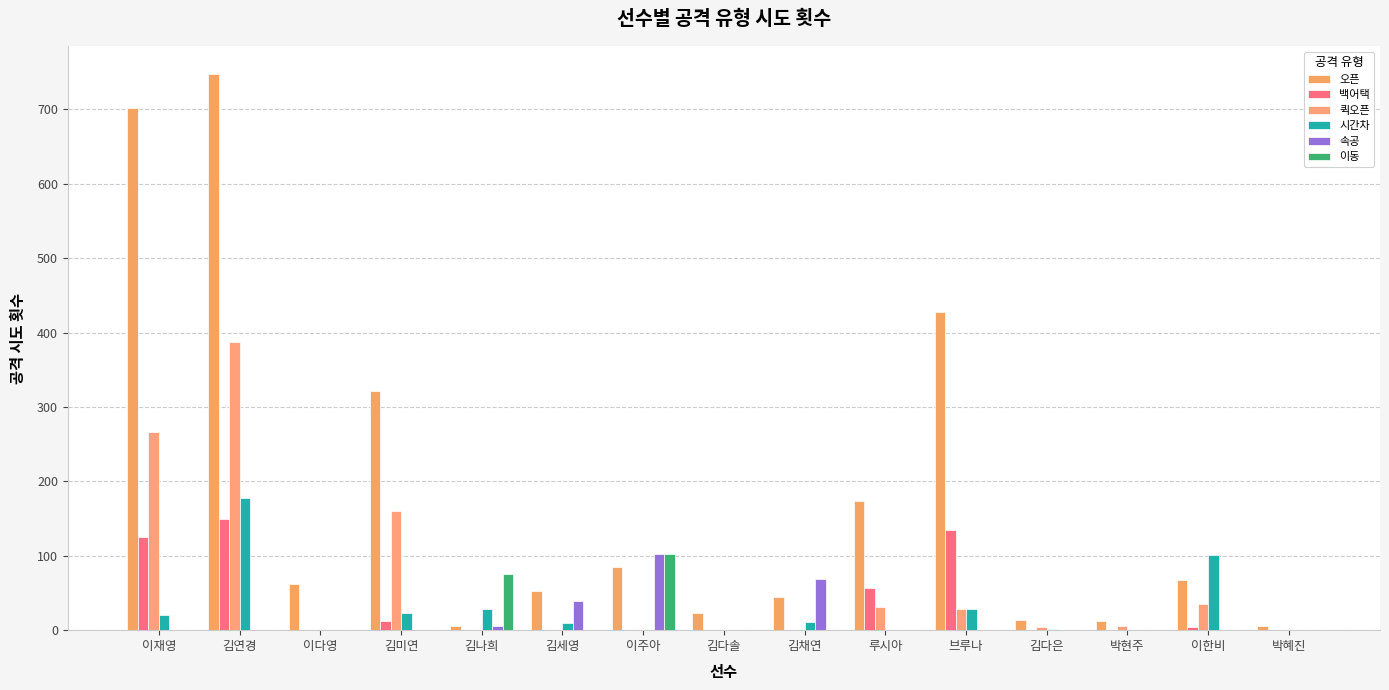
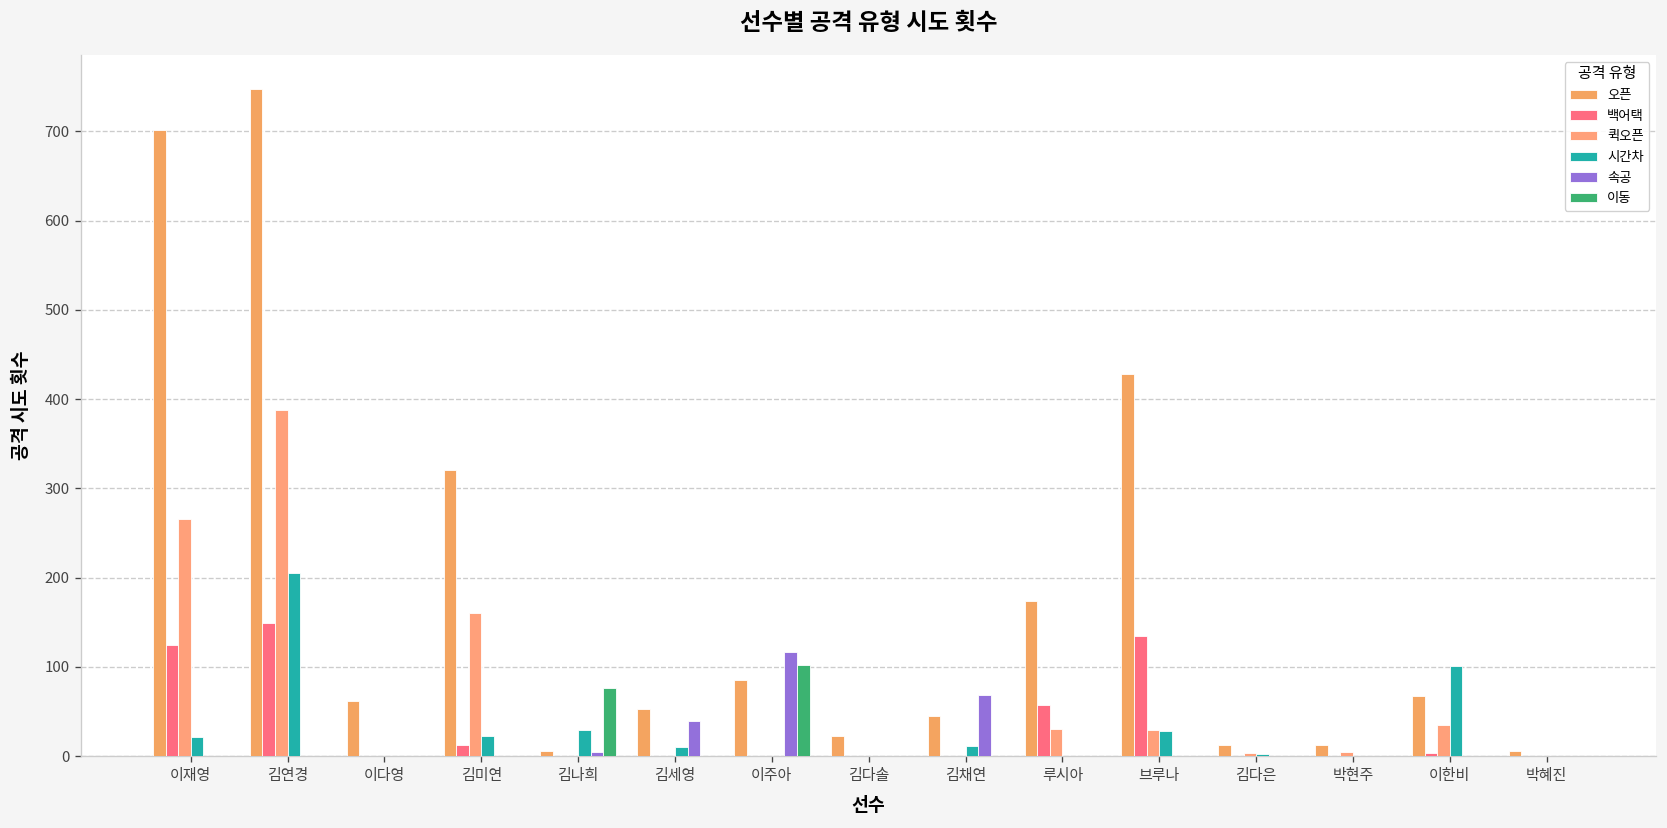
시간차, 김연경: 180 -> 210
속공, 이주아: 100 -> 120
